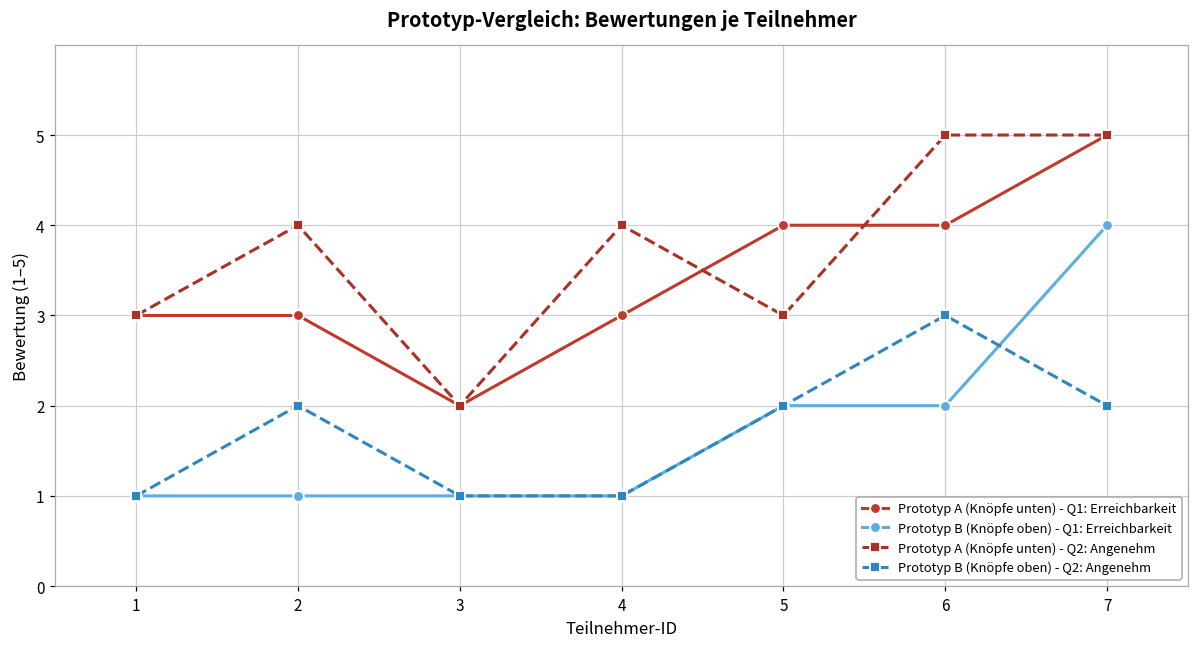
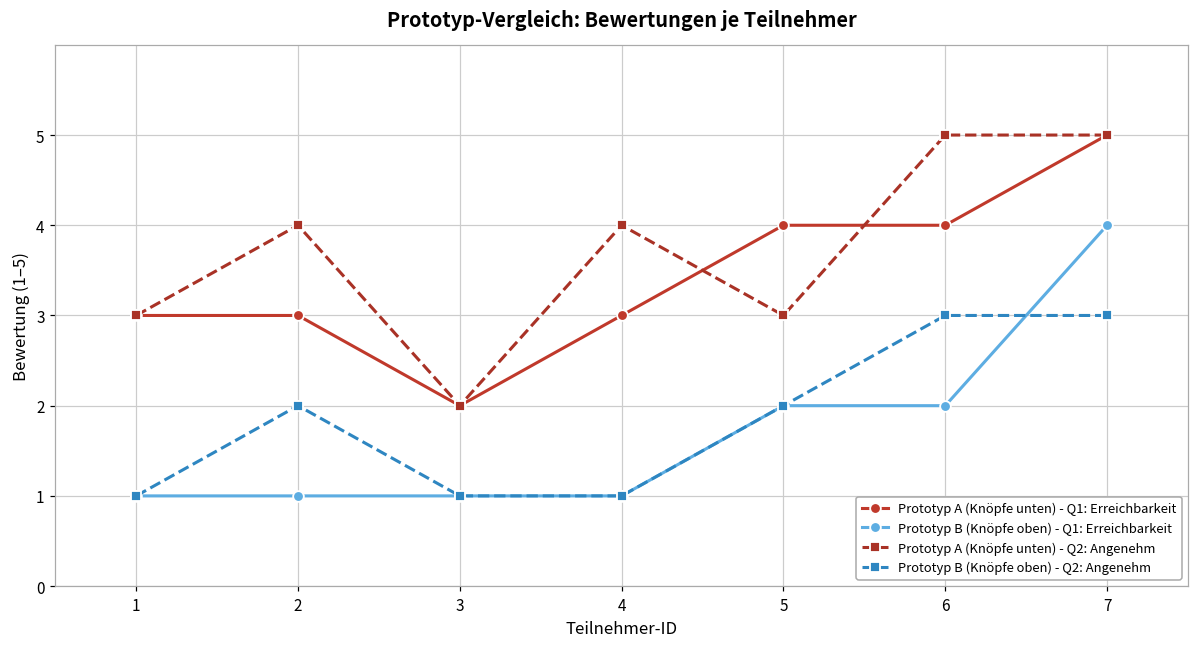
Prototyp B (Knöpfe oben) - Q2: Angenehm, 7: 2 -> 3
